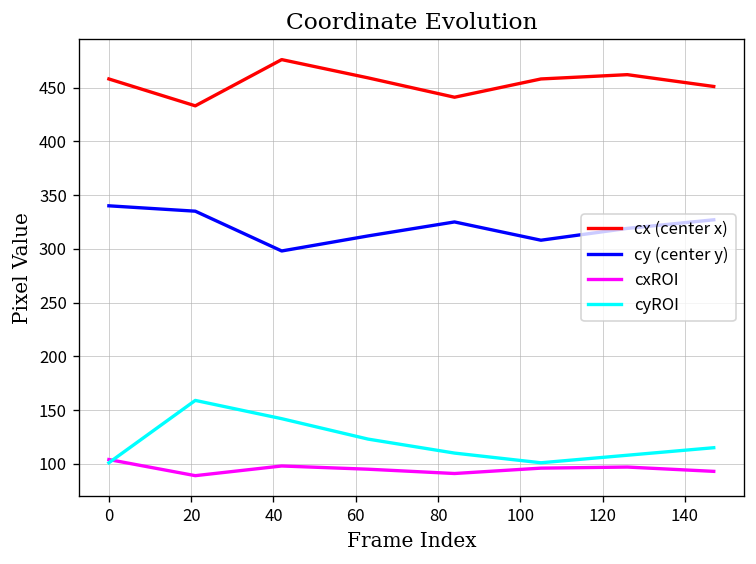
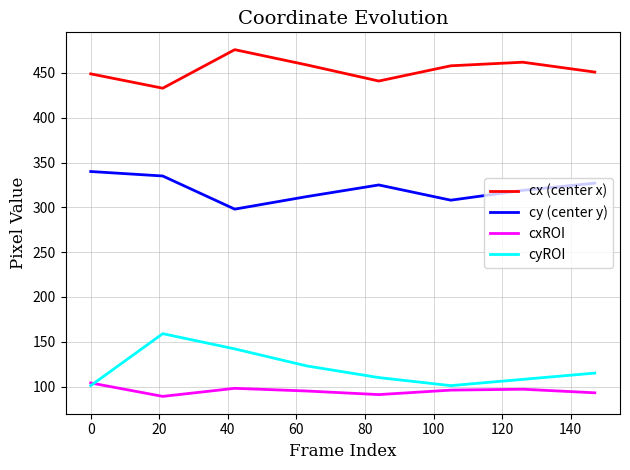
cx (center x), 0: 460 -> 450
